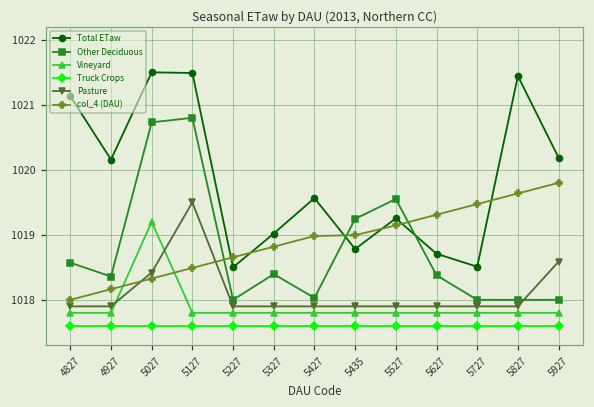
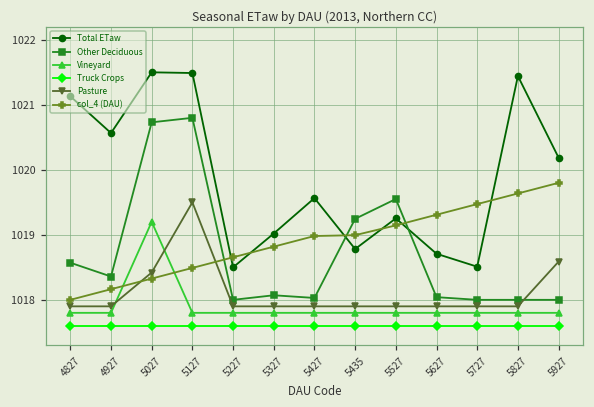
Total ETaw, 4927: 1020.2 -> 1020.6
Other Deciduous, 5327: 1018.4 -> 1018.1
Other Deciduous, 5627: 1018.4 -> 1018.0
